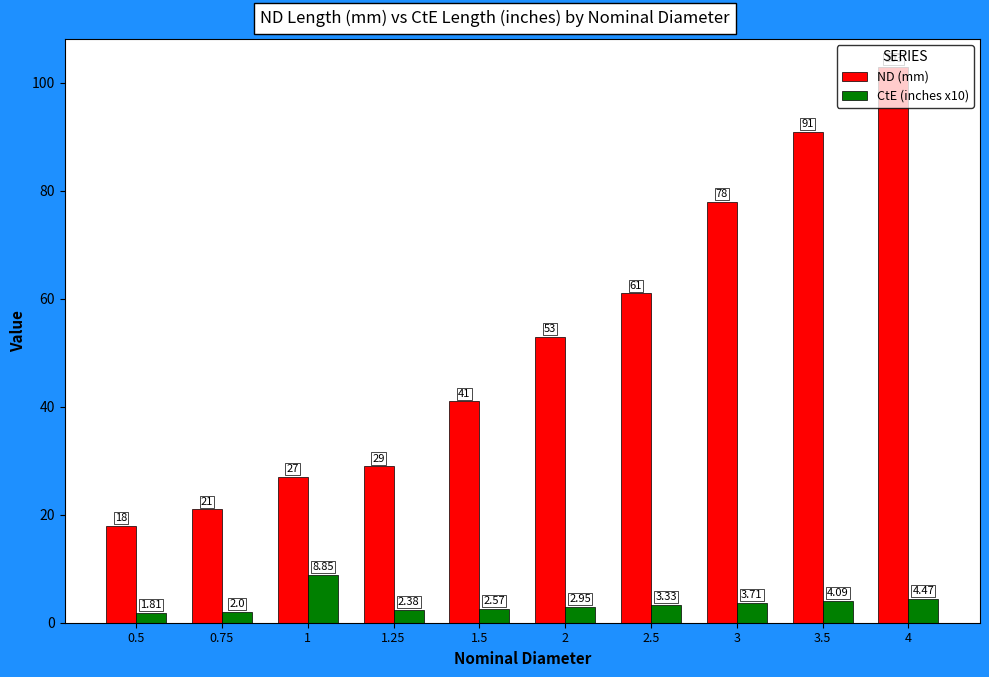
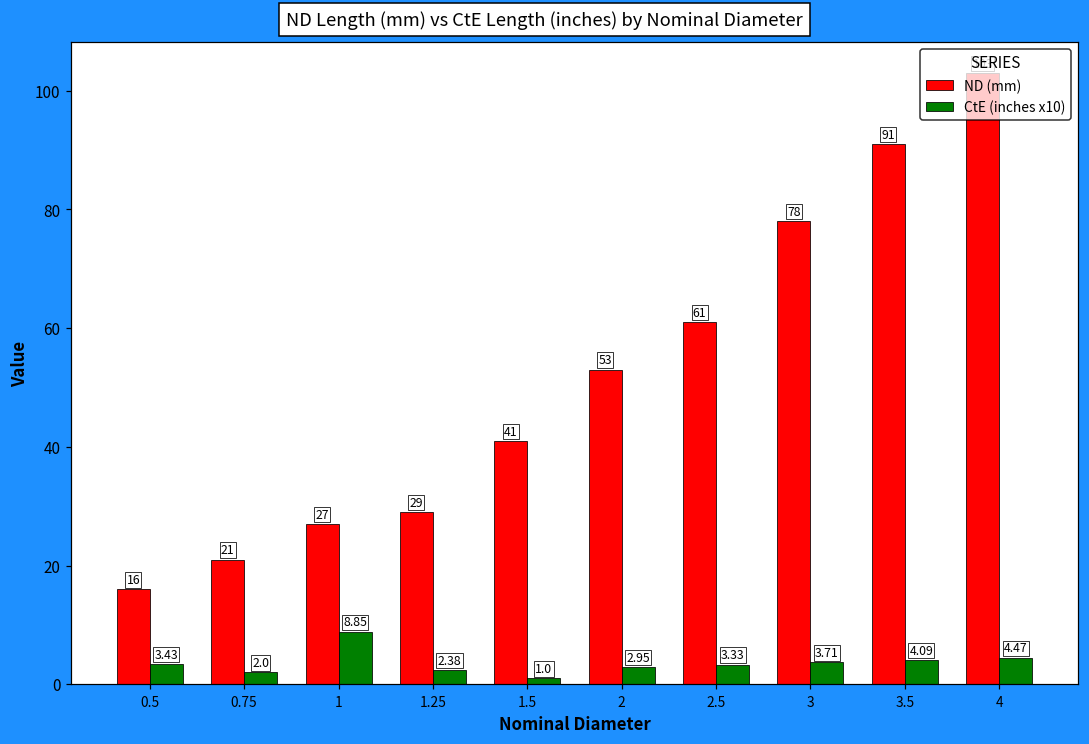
ND (mm), 0.5: 18 -> 16
CtE (inches x10), 0.5: 1.81 -> 3.43
CtE (inches x10), 1.5: 2.57 -> 1.0
